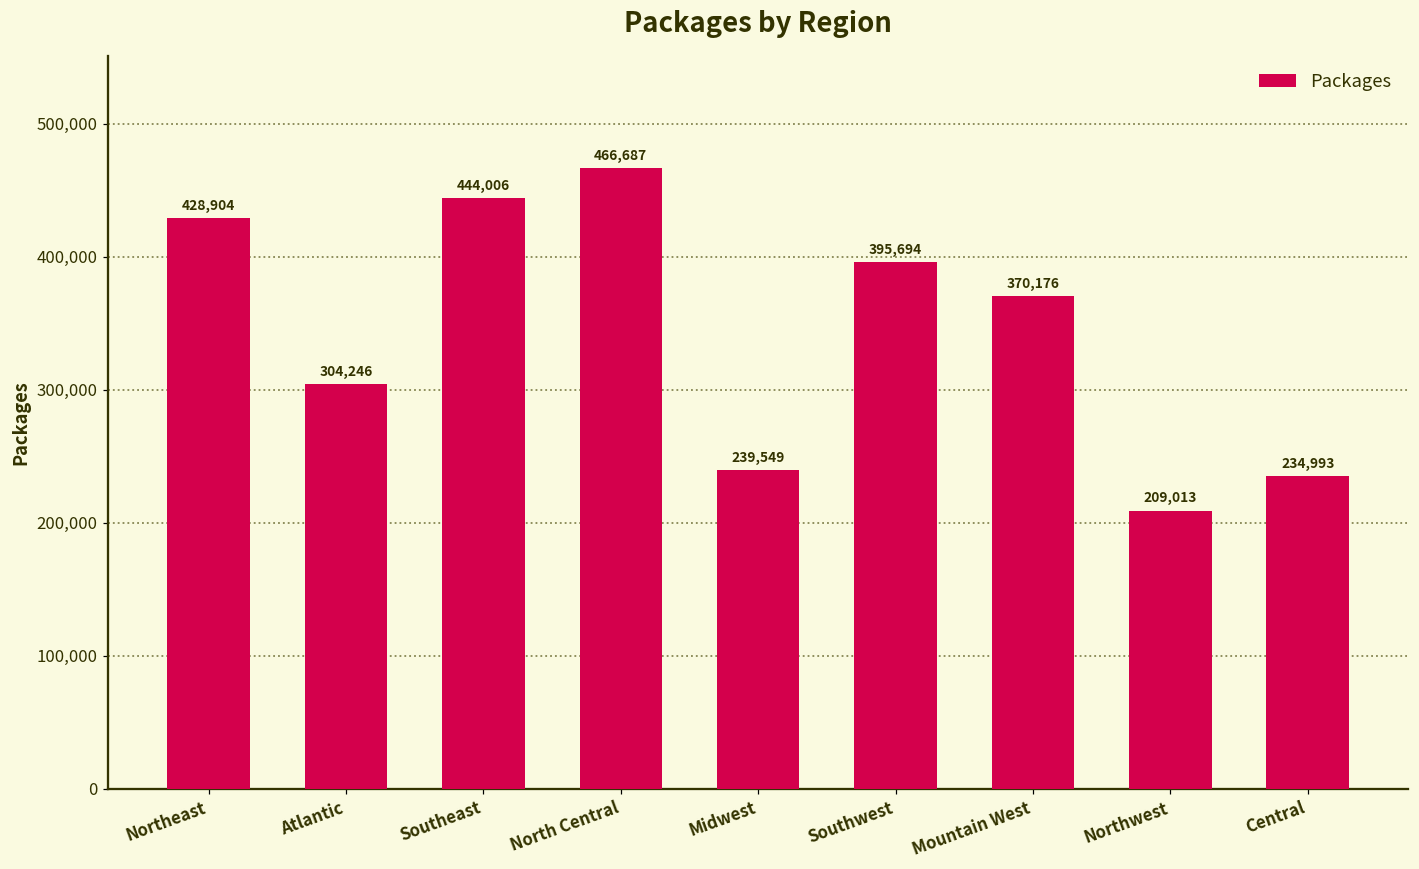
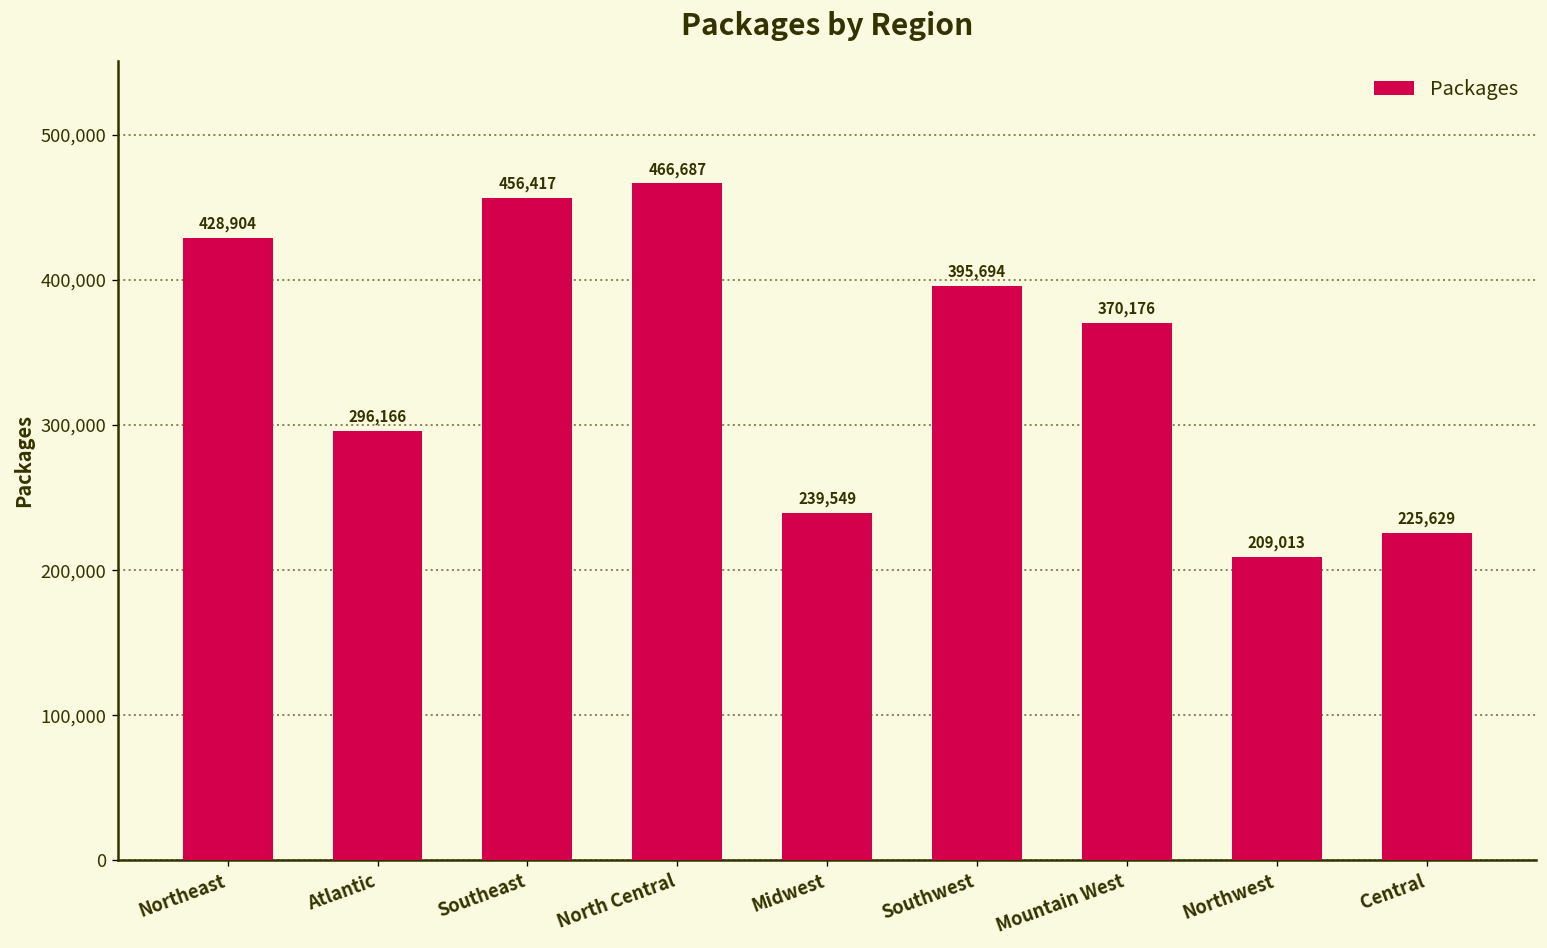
Atlantic: 304,246 -> 296,166
Southeast: 444,006 -> 456,417
Central: 234,993 -> 225,629
